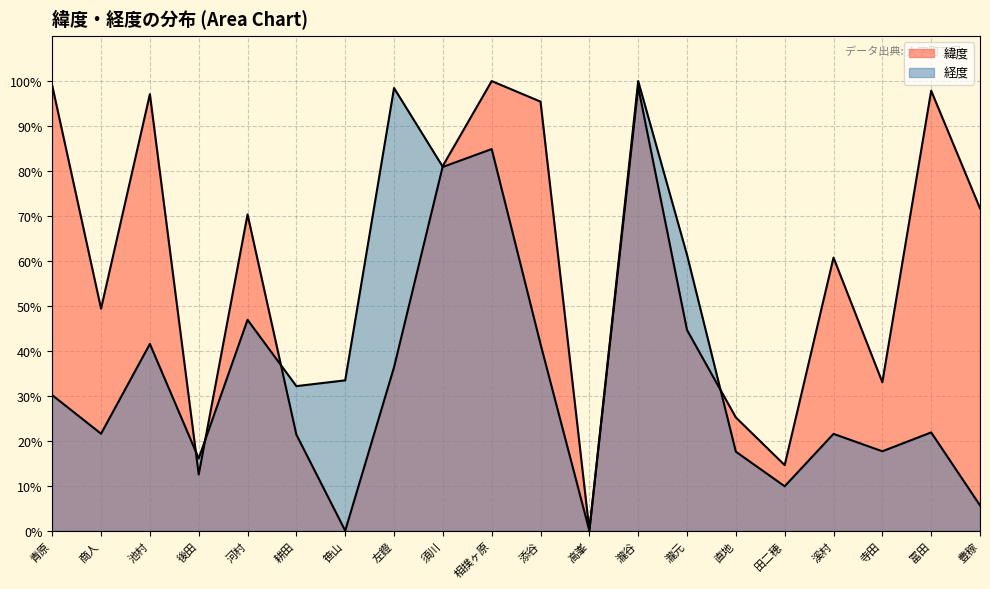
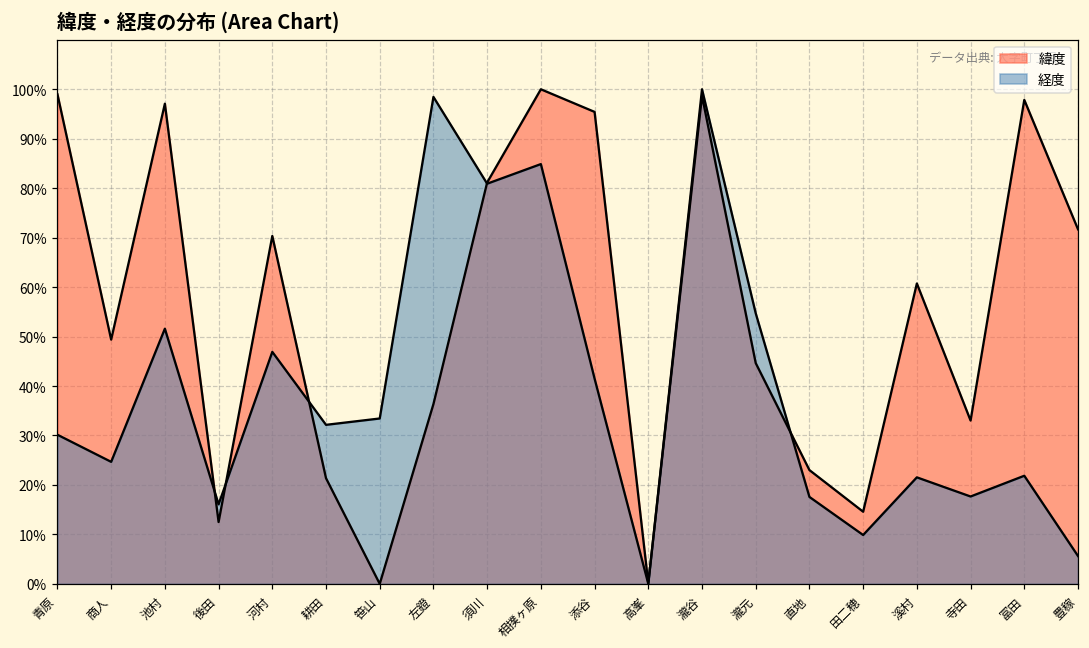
経度, 商人: 22% -> 25%
経度, 池村: 42% -> 52%
経度, 瀧元: 61% -> 55%
緯度, 直地: 25% -> 23%
